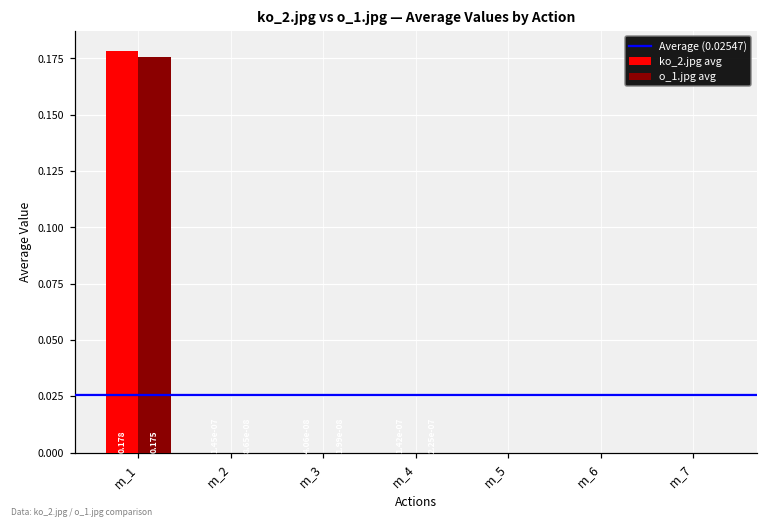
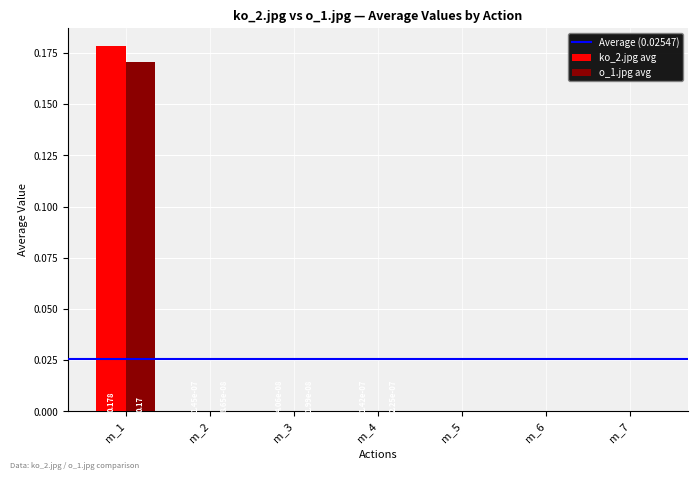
o_1.jpg avg, m_1: 0.175 -> 0.17
